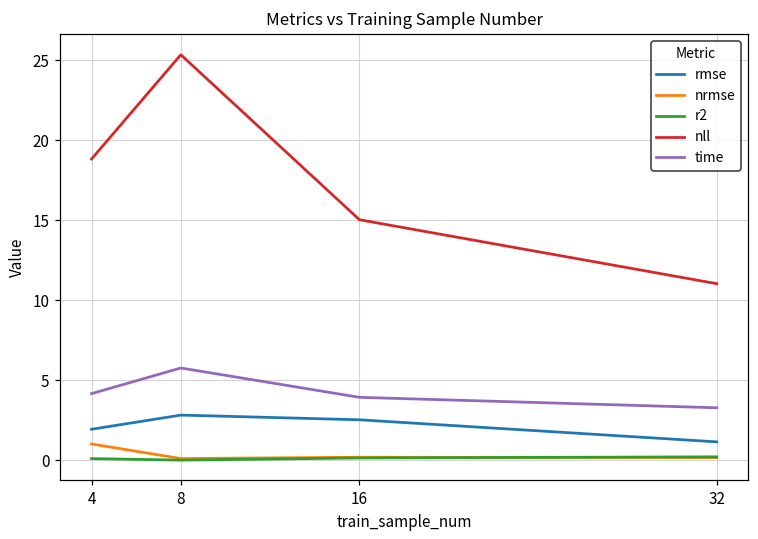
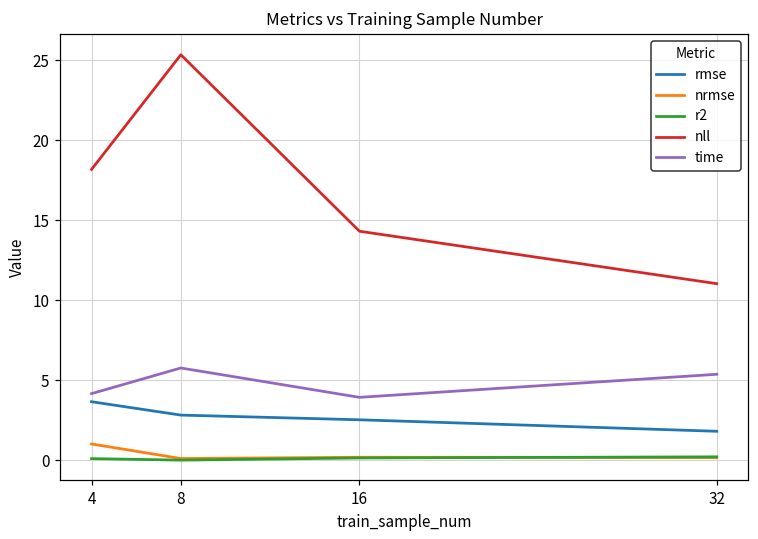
rmse, 4: 2.0 -> 3.7
nll, 4: 18.8 -> 18.2
nll, 16: 15.0 -> 14.3
rmse, 32: 1.2 -> 1.8
time, 32: 3.3 -> 5.4
